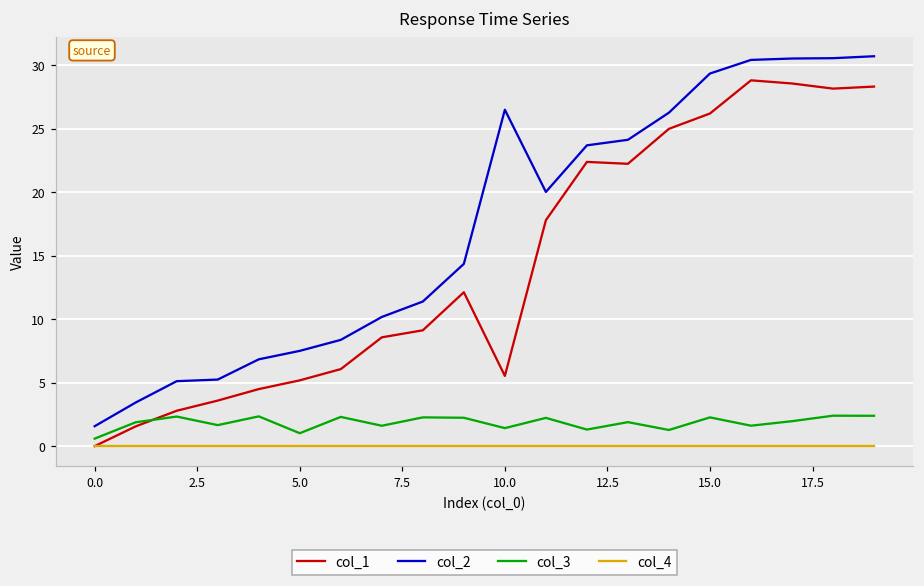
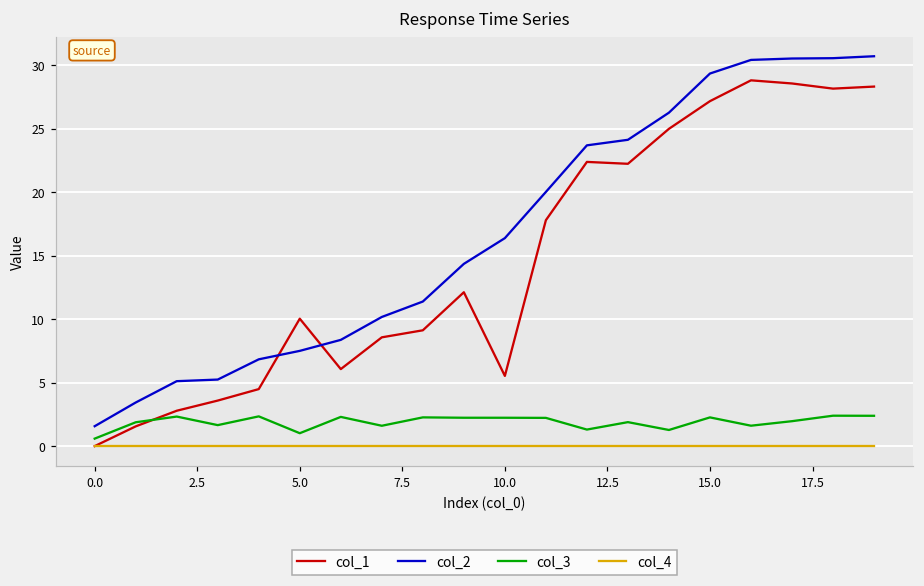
col_1, 5.0: 5.2 -> 10.0
col_2, 10.0: 26.5 -> 16.4
col_3, 10.0: 1.4 -> 2.2
col_1, 15.0: 26.2 -> 27.2
